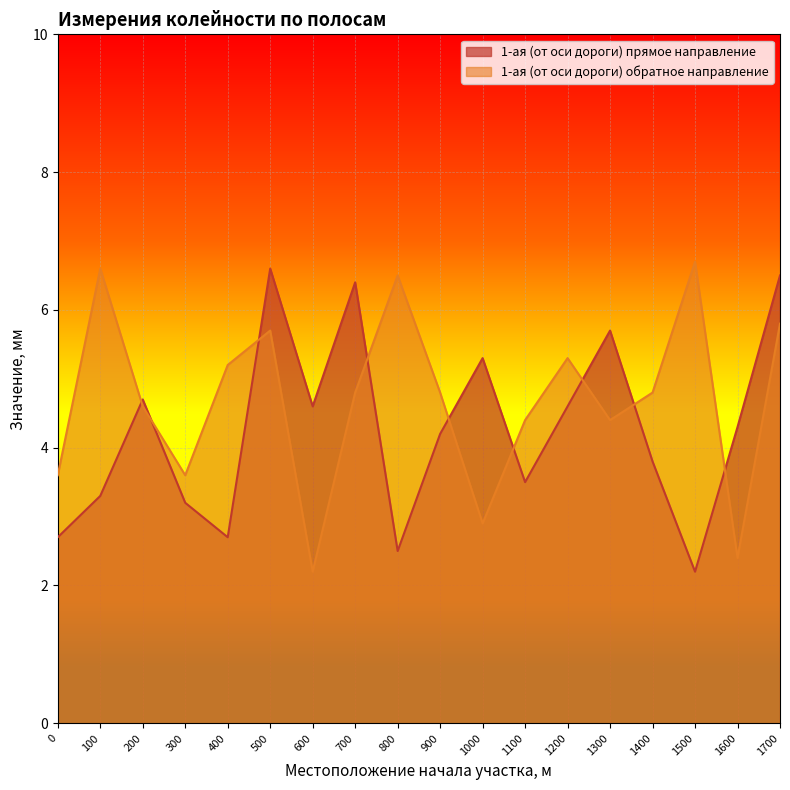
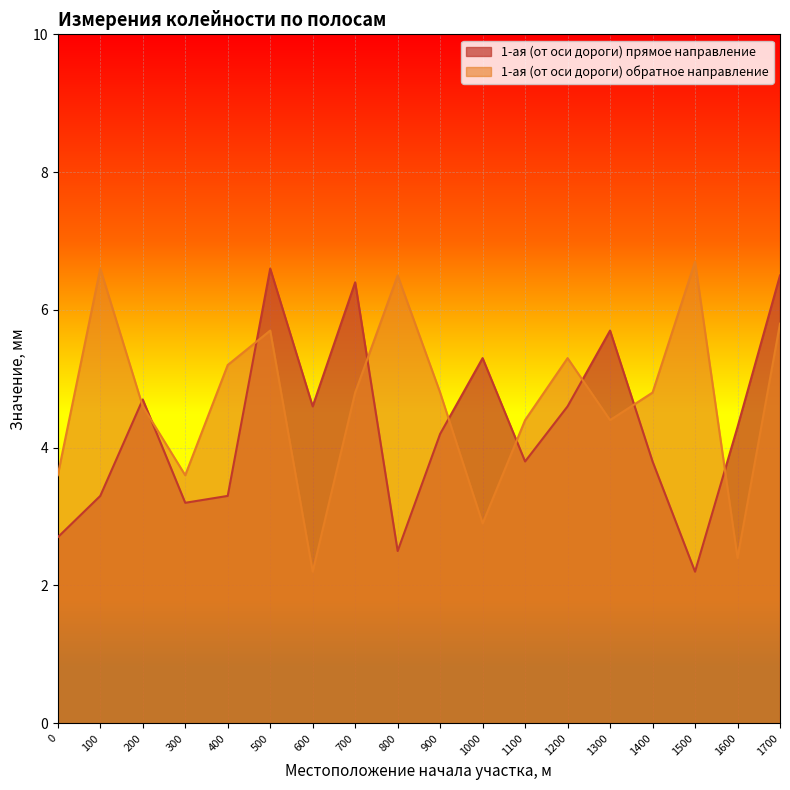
1-ая (от оси дороги) прямое направление, 400: 2.7 -> 3.3
1-ая (от оси дороги) прямое направление, 1100: 3.5 -> 3.8
